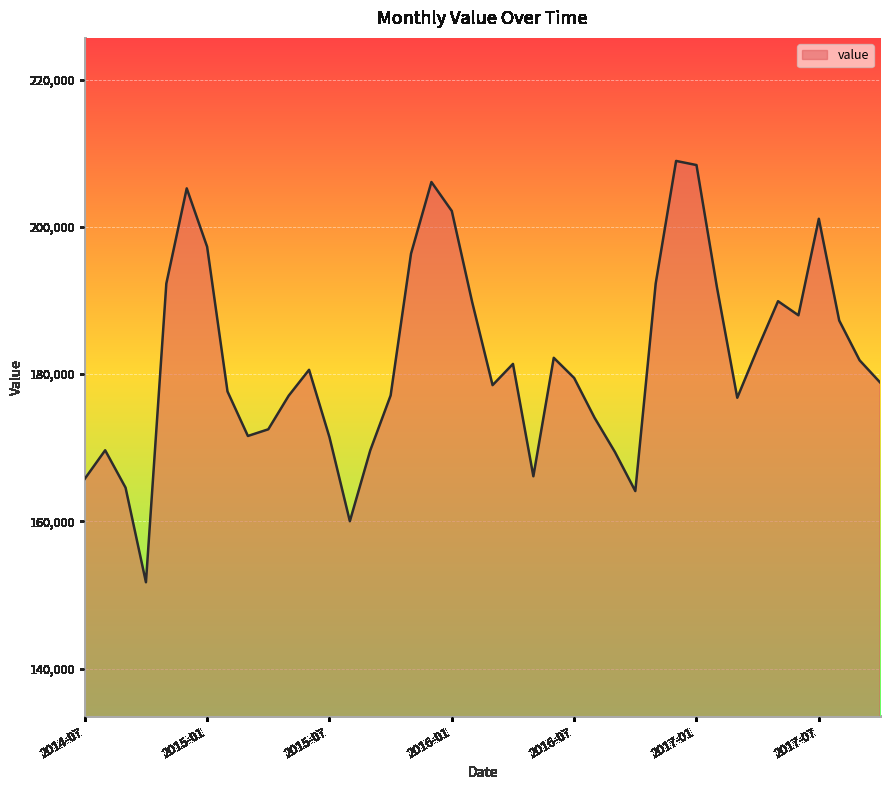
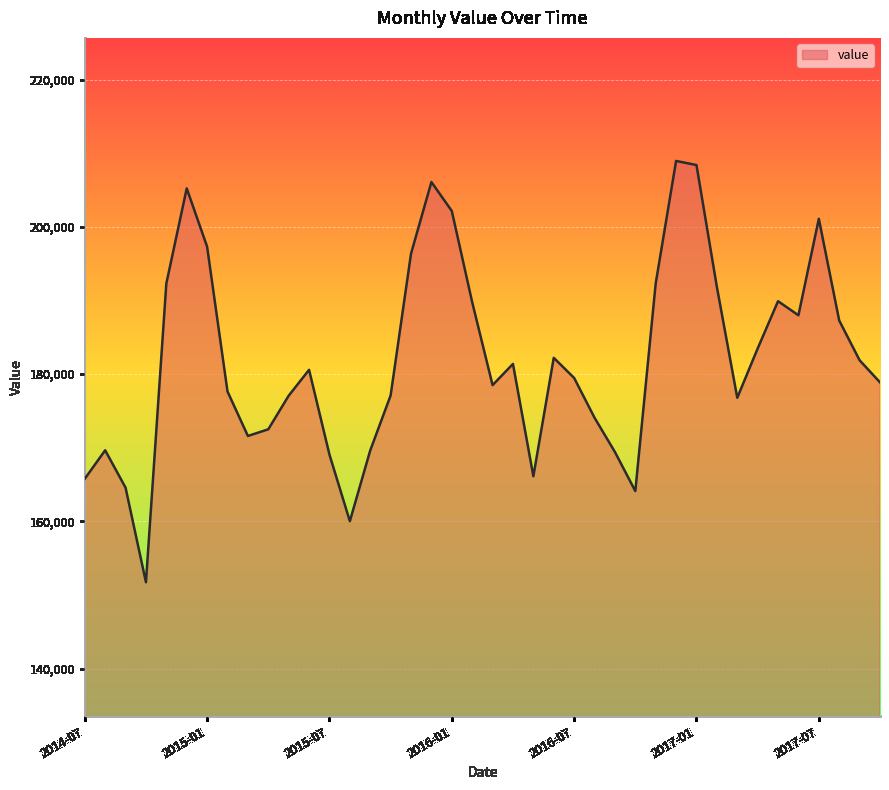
2015-07: 171,000 -> 169,000
